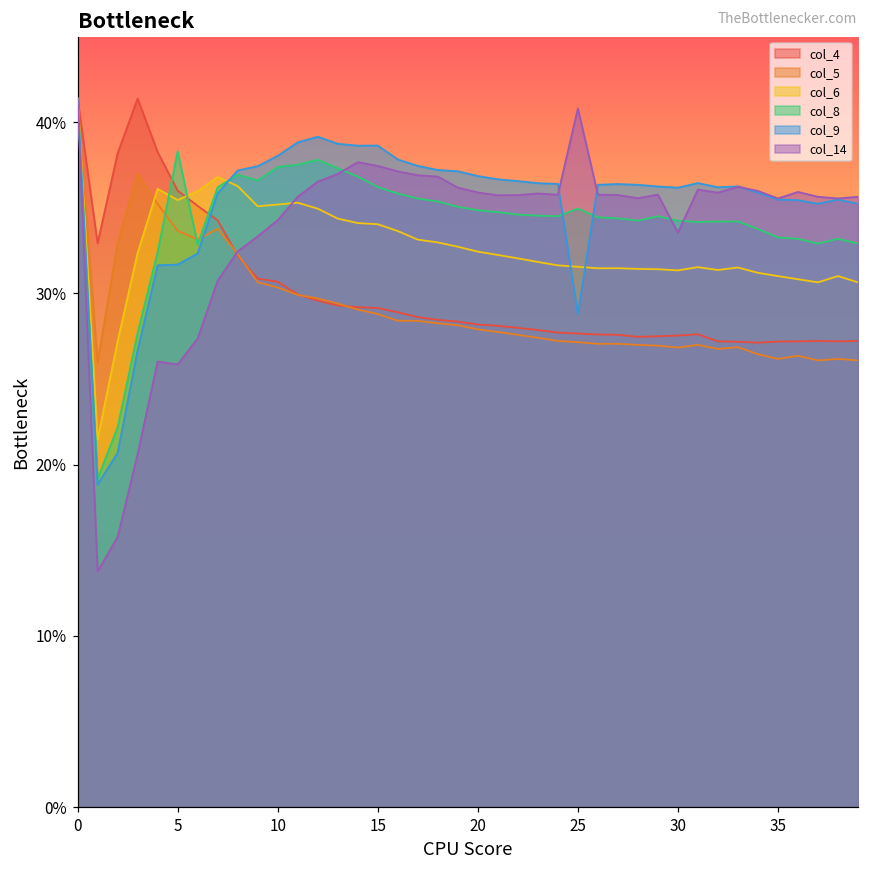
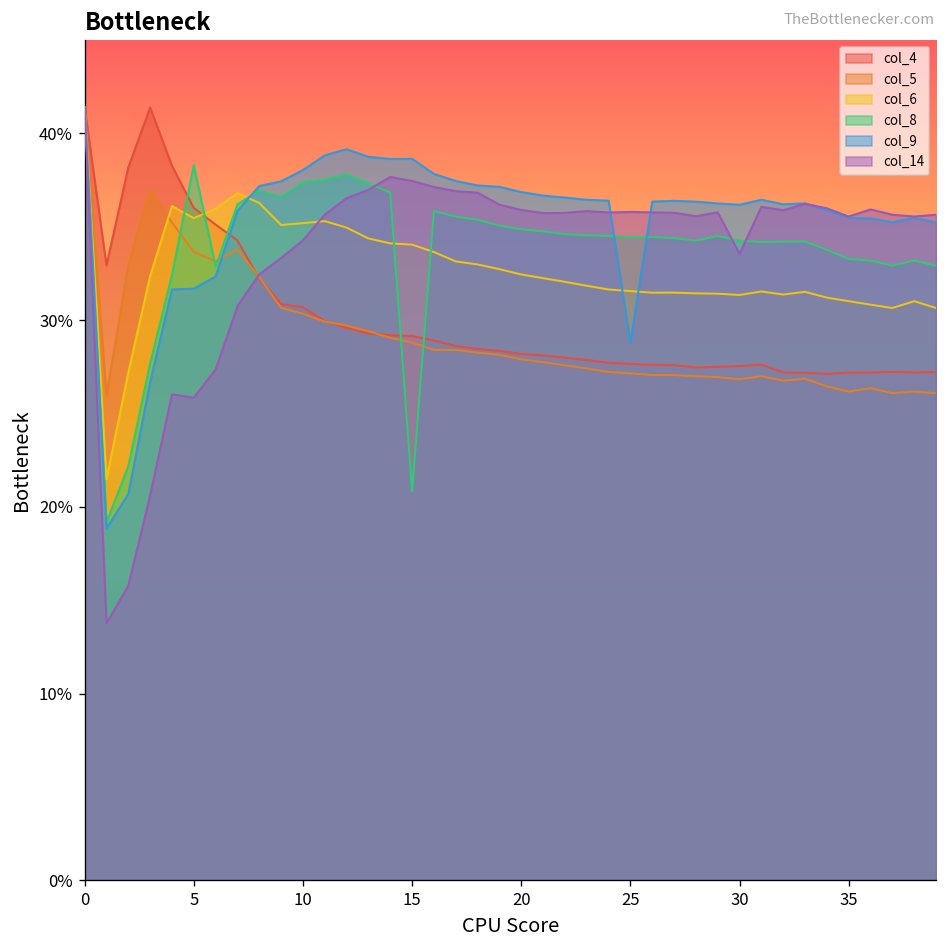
col_8, 15: 36.2% -> 20.8%
col_8, 25: 35.0% -> 34.4%
col_14, 25: 40.8% -> 35.8%
